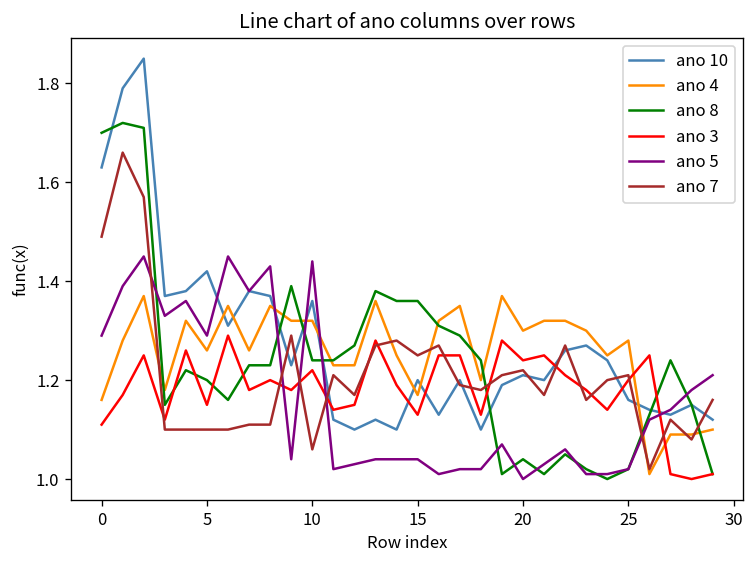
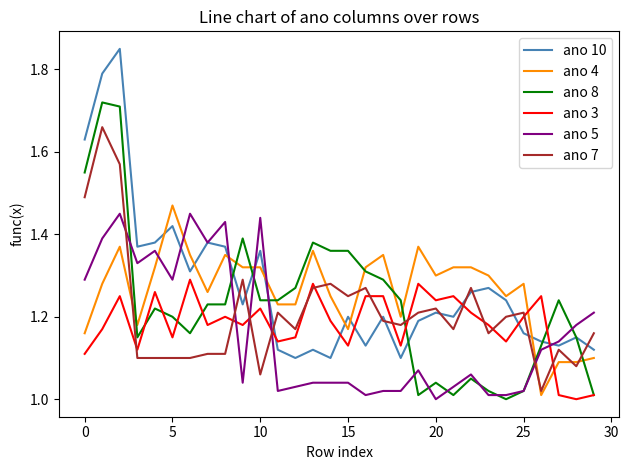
ano 8, 0: 1.70 -> 1.55
ano 4, 5: 1.26 -> 1.47
